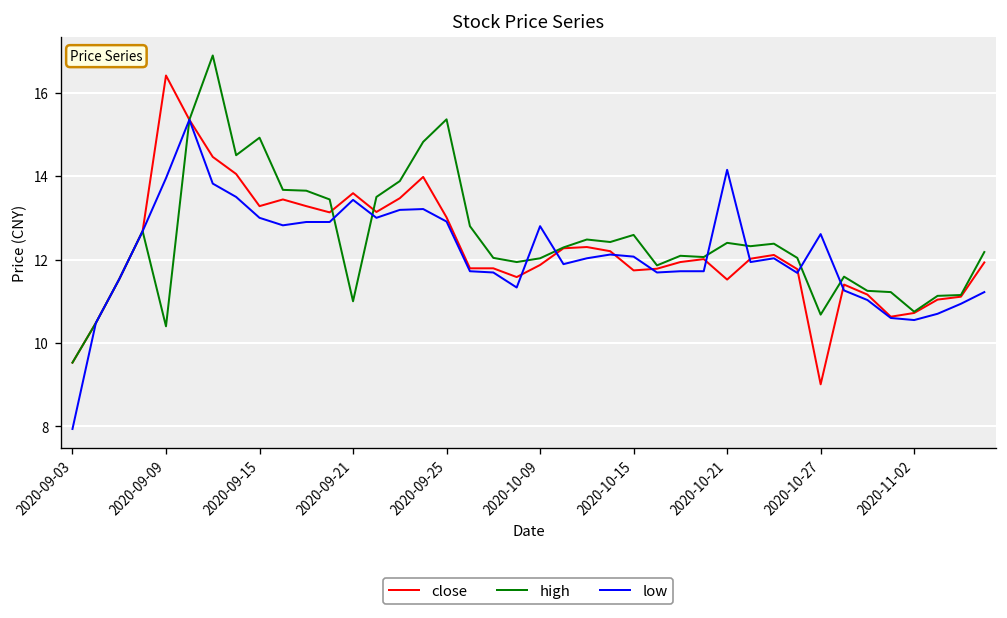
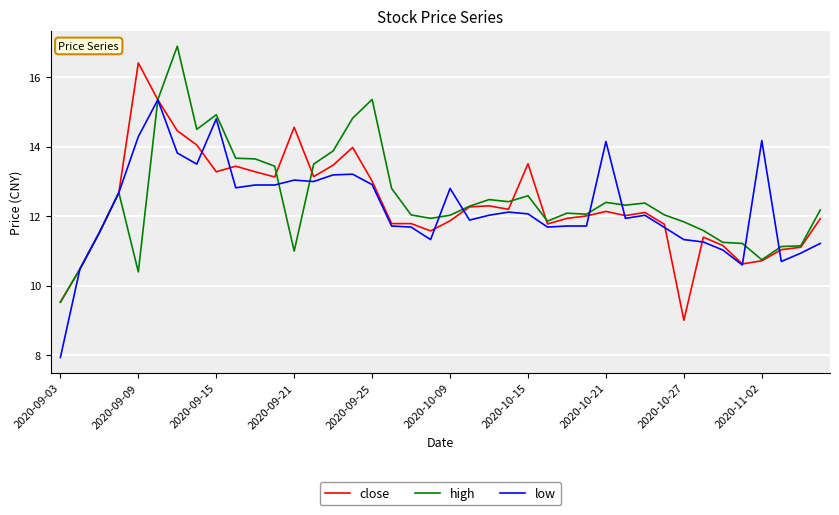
low, 2020-09-09: 14.0 -> 14.3
low, 2020-09-15: 13.0 -> 14.8
close, 2020-09-21: 13.6 -> 14.6
low, 2020-09-21: 13.4 -> 13.0
close, 2020-10-15: 11.7 -> 13.5
close, 2020-10-21: 11.5 -> 12.1
high, 2020-10-27: 10.7 -> 11.8
low, 2020-10-27: 12.6 -> 11.3
low, 2020-11-02: 10.6 -> 14.2
